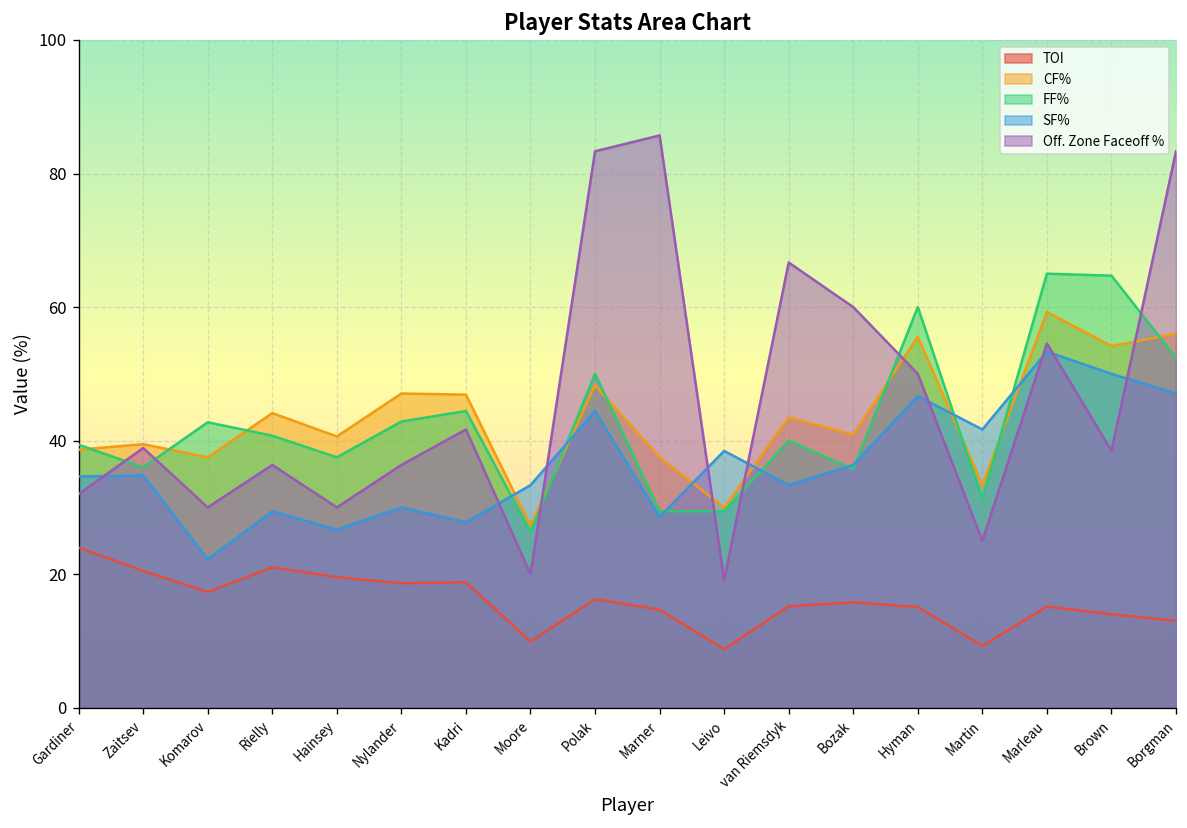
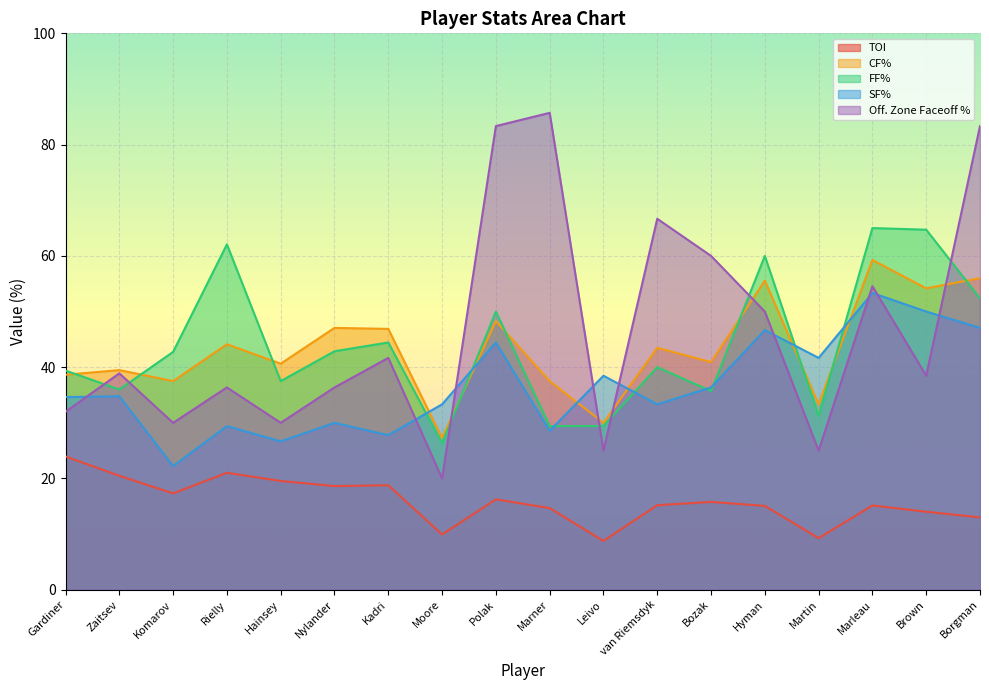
FF%, Rielly: 41 -> 62
Off. Zone Faceoff %, Leivo: 19 -> 25
